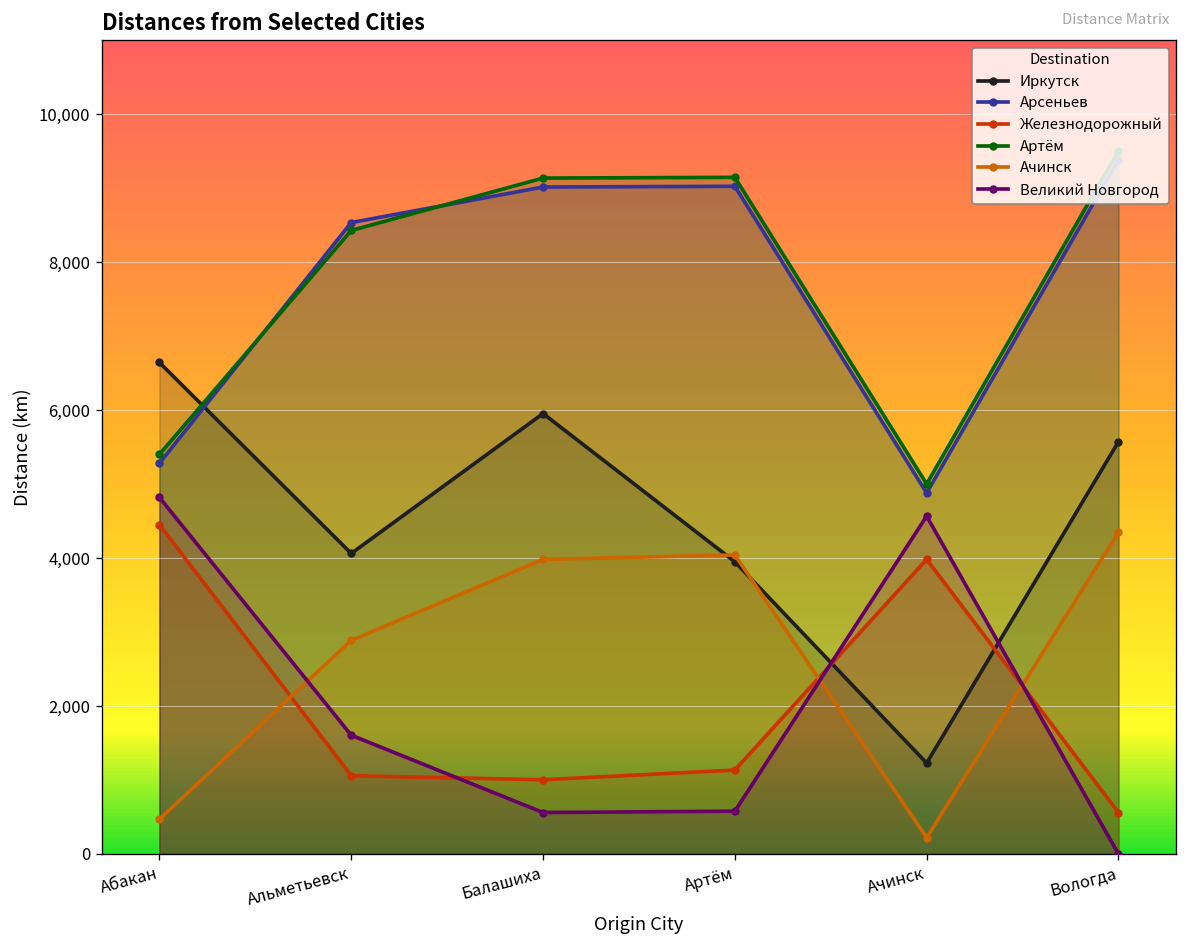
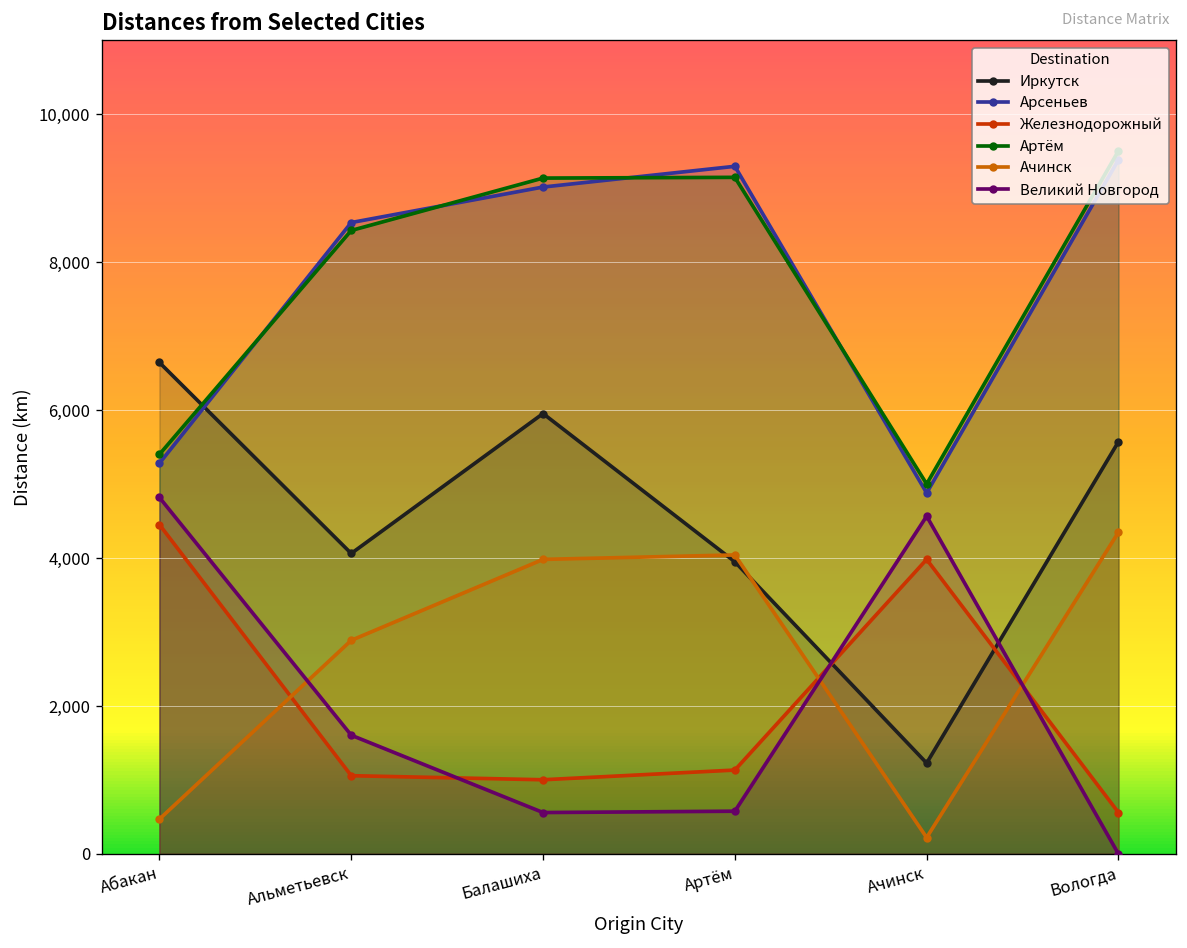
Арсеньев, Артём: 9,000 -> 9,300
